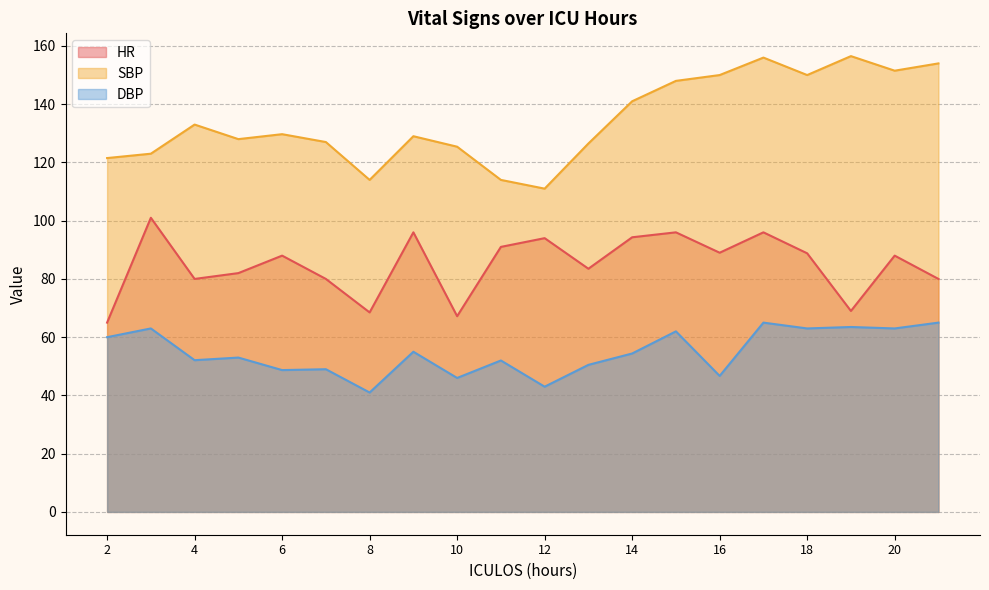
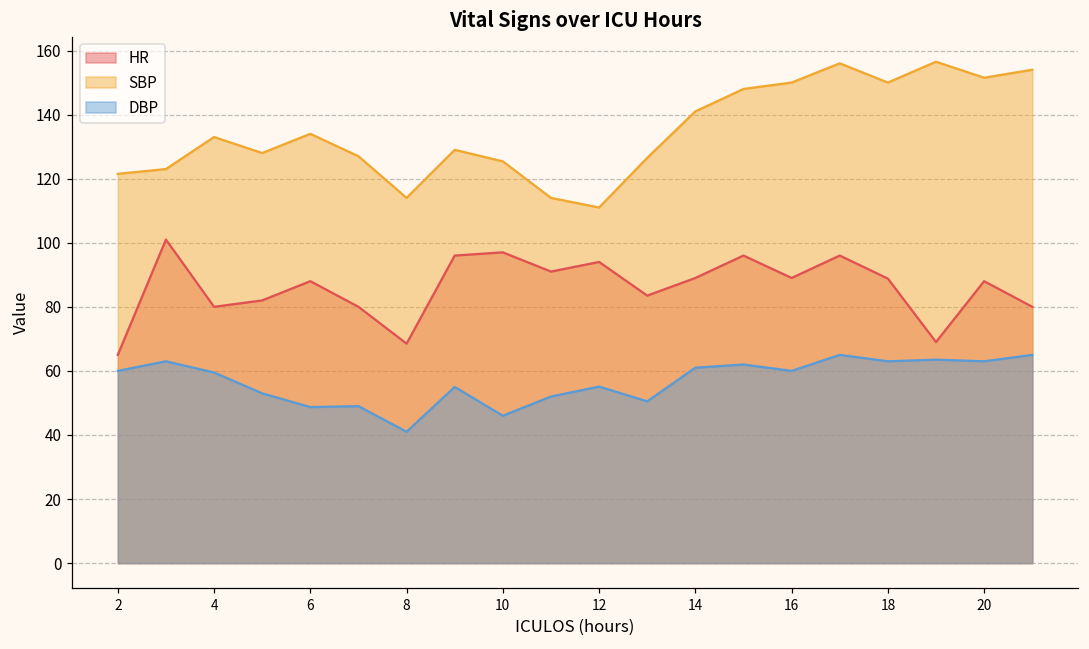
DBP, 4: 52 -> 60
SBP, 6: 130 -> 134
HR, 10: 67 -> 97
DBP, 12: 43 -> 55
HR, 14: 94 -> 89
DBP, 14: 54 -> 61
DBP, 16: 47 -> 60
